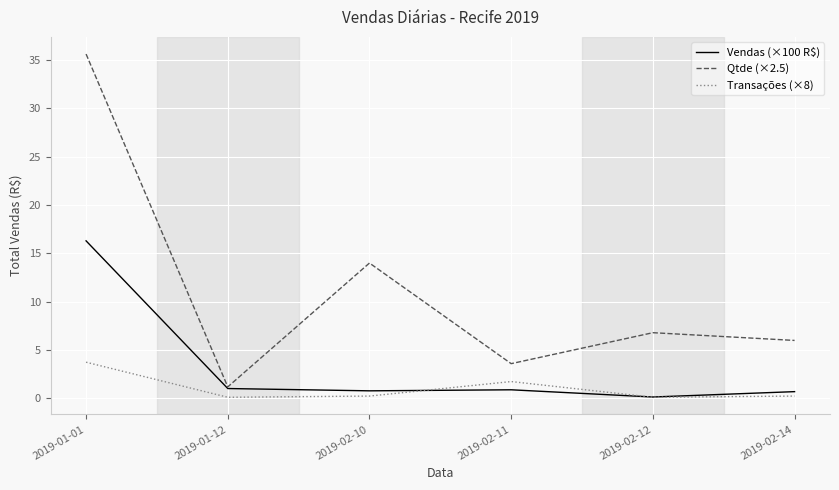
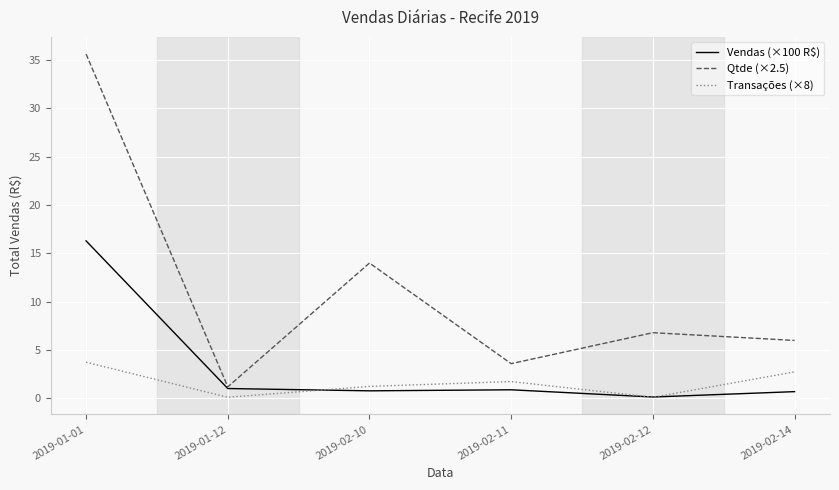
Transações (×8), 2019-02-10: 0 -> 1
Transações (×8), 2019-02-14: 0 -> 3
